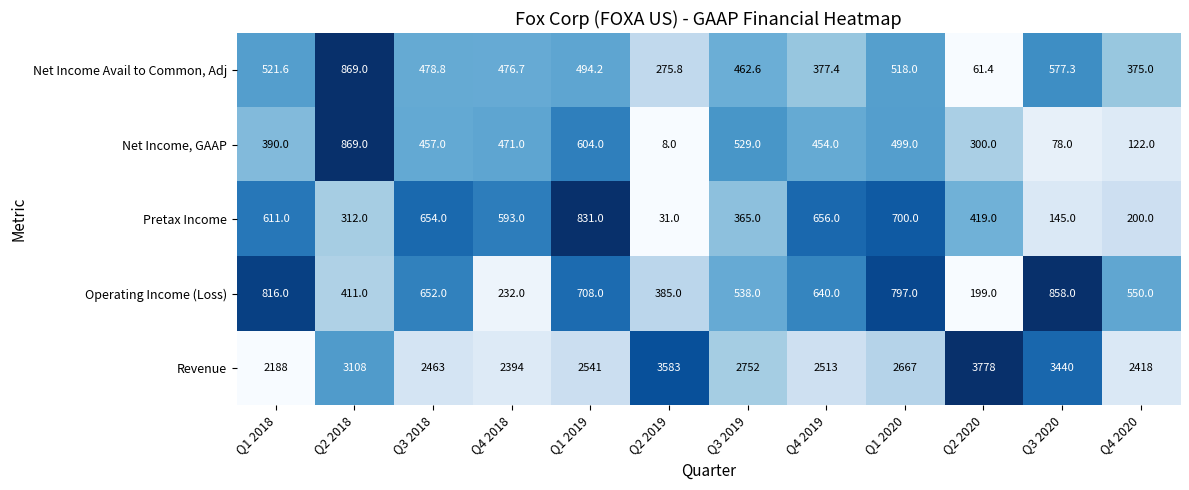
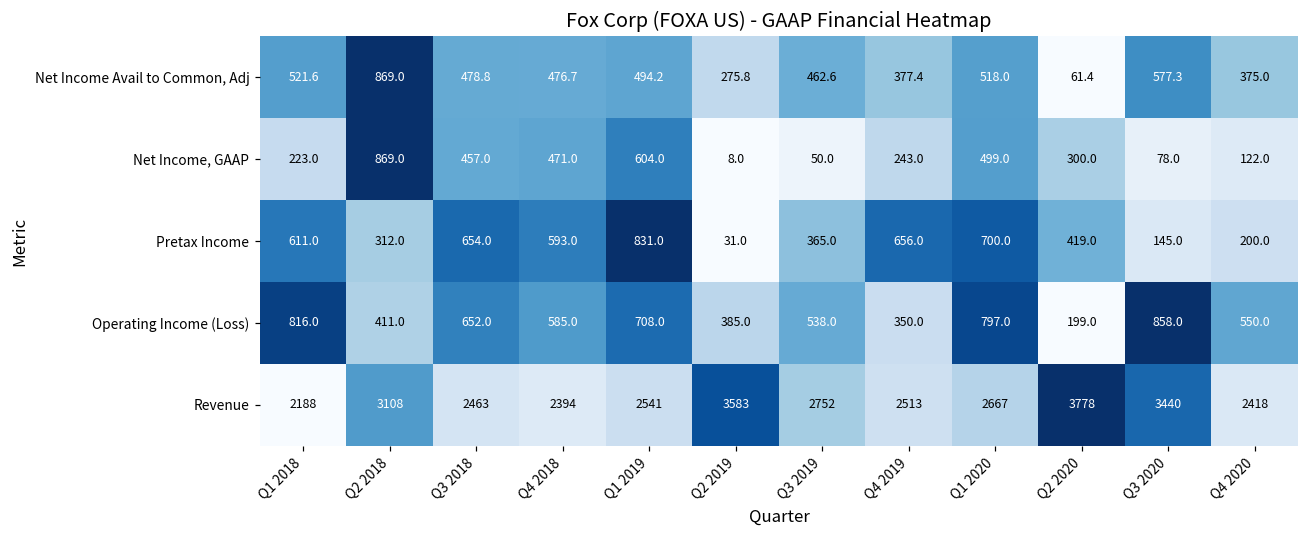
Net Income, GAAP, Q1 2018: 390.0 -> 223.0
Net Income, GAAP, Q3 2019: 529.0 -> 50.0
Net Income, GAAP, Q4 2019: 454.0 -> 243.0
Operating Income (Loss), Q4 2018: 232.0 -> 585.0
Operating Income (Loss), Q4 2019: 640.0 -> 350.0
